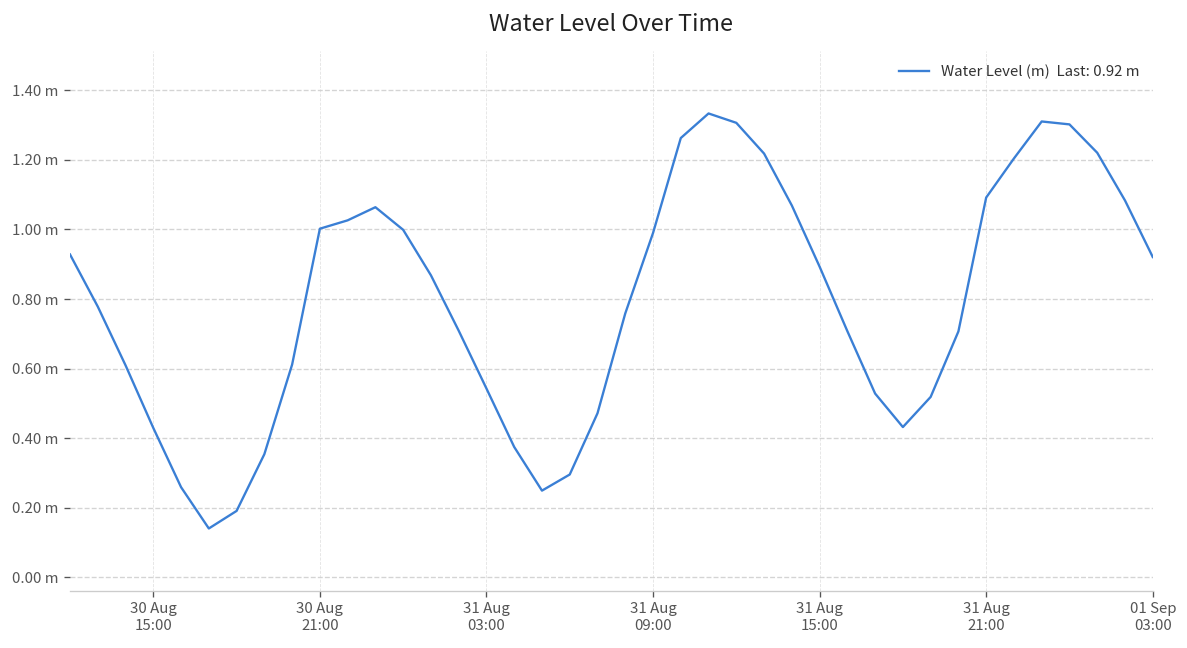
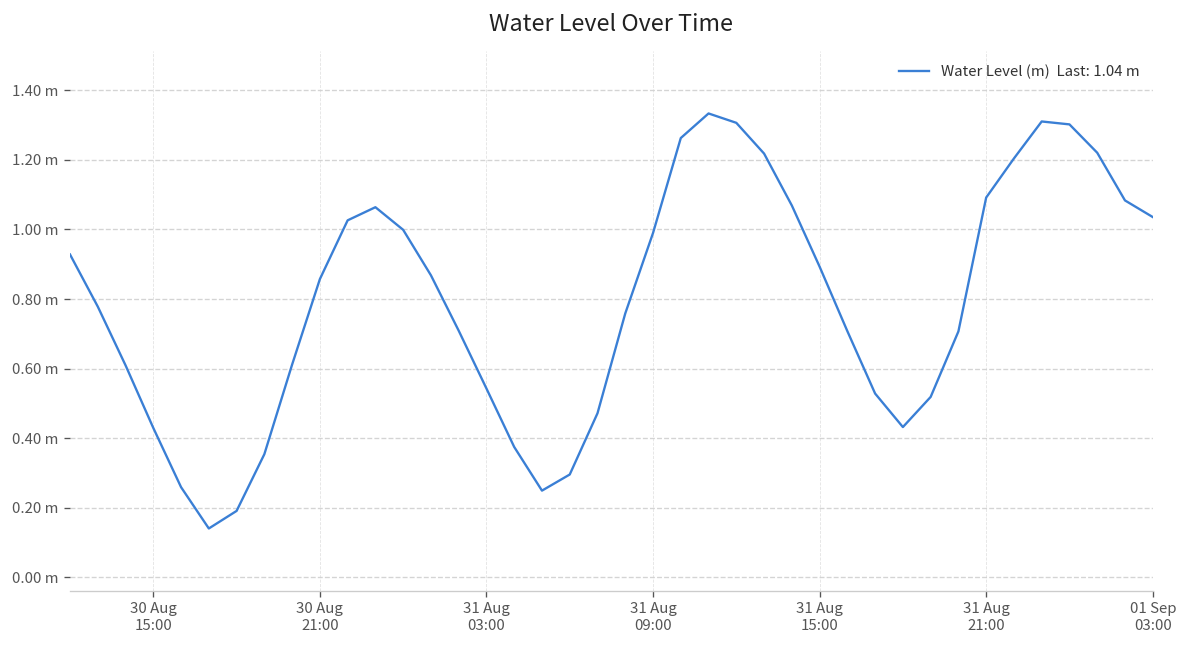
30 Aug 21:00: 1.00 m -> 0.86 m
01 Sep 03:00: 0.92 -> 1.04
